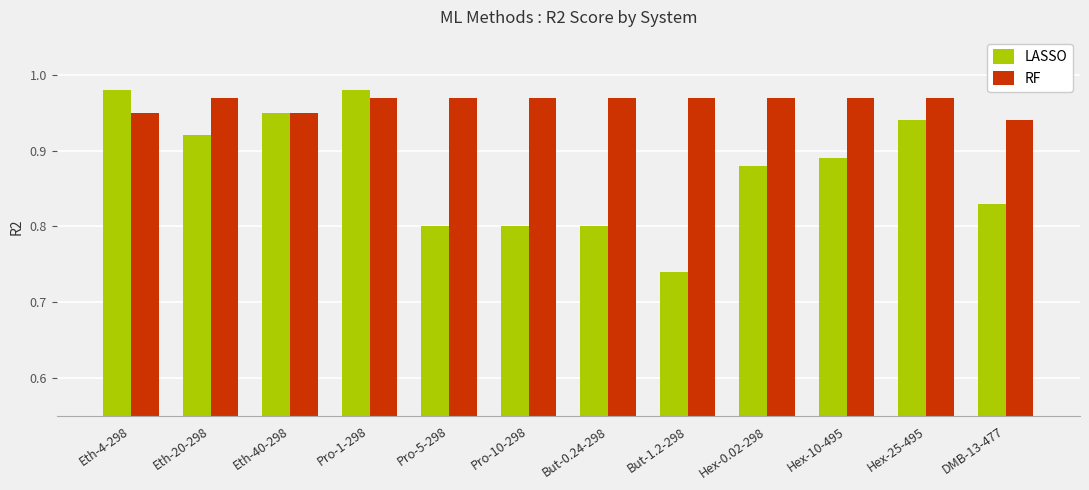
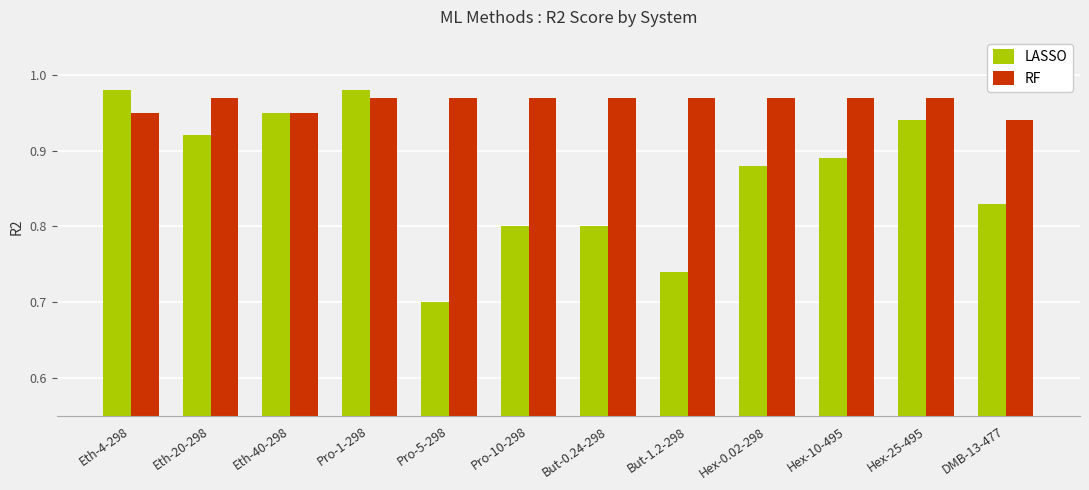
LASSO, Pro-5-298: 0.8 -> 0.7
